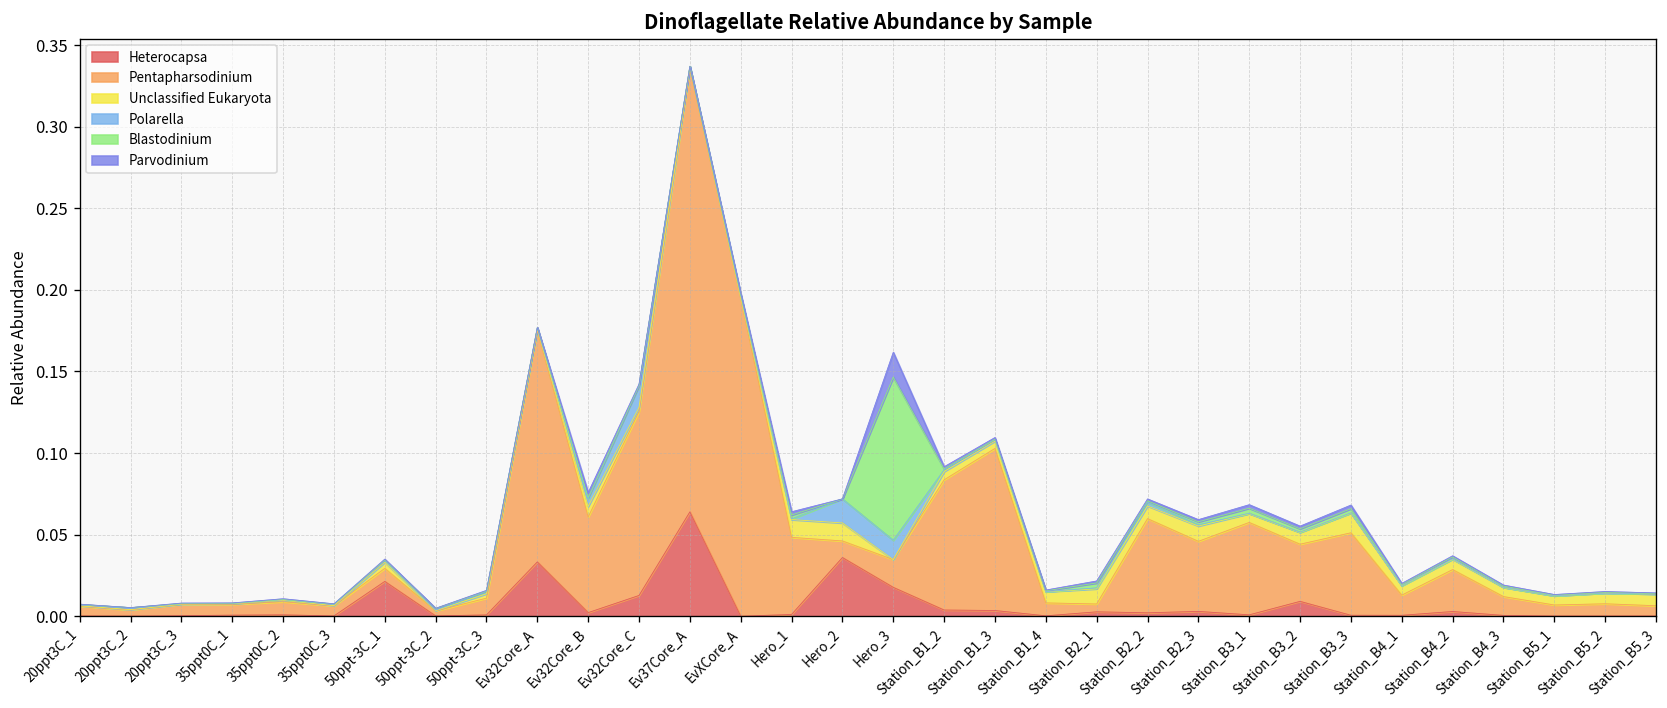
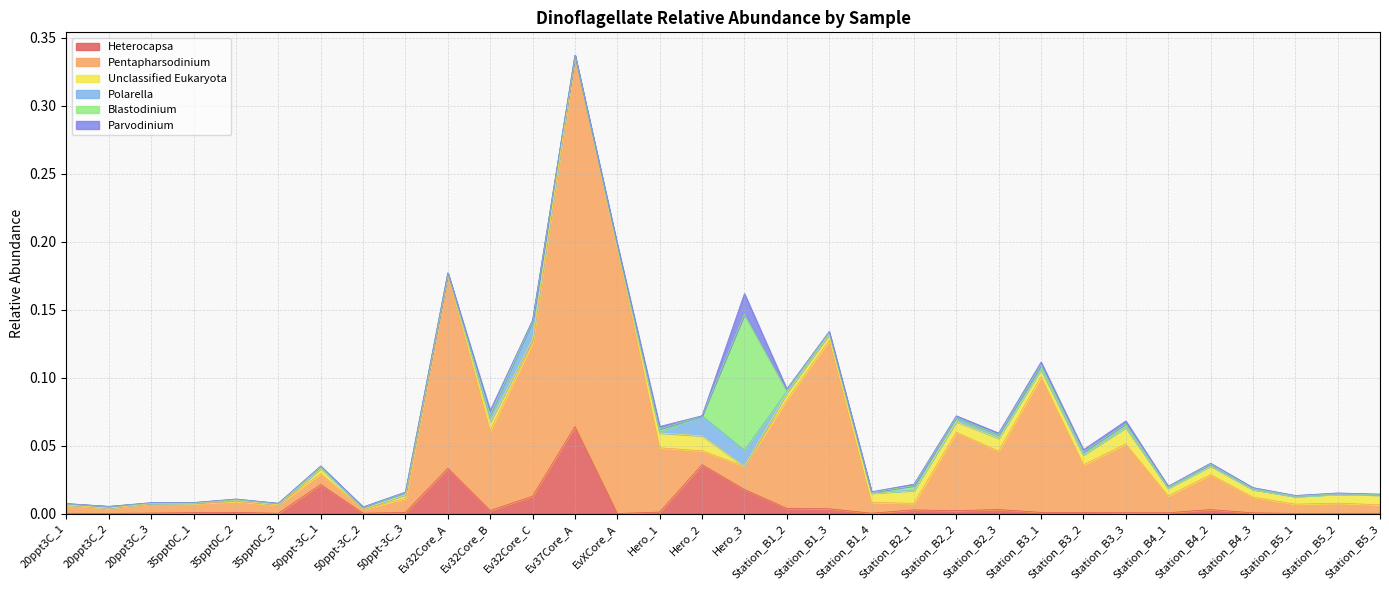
Pentapharsodinium, Station_B1_3: 0.099 -> 0.124
Pentapharsodinium, Station_B3_1: 0.057 -> 0.100
Heterocapsa, Station_B3_2: 0.009 -> 0.001
